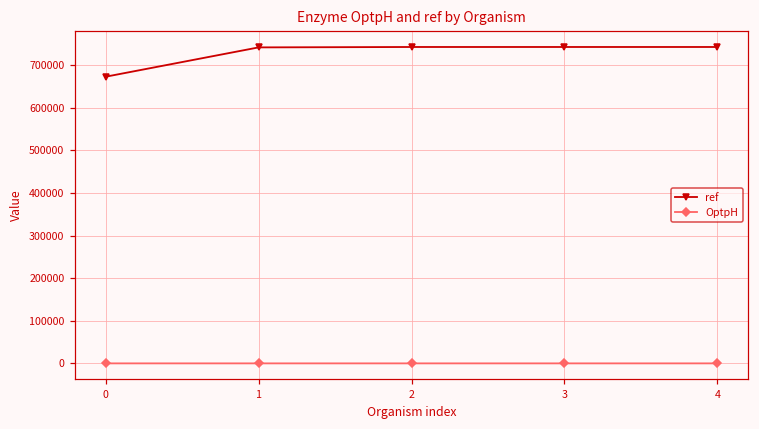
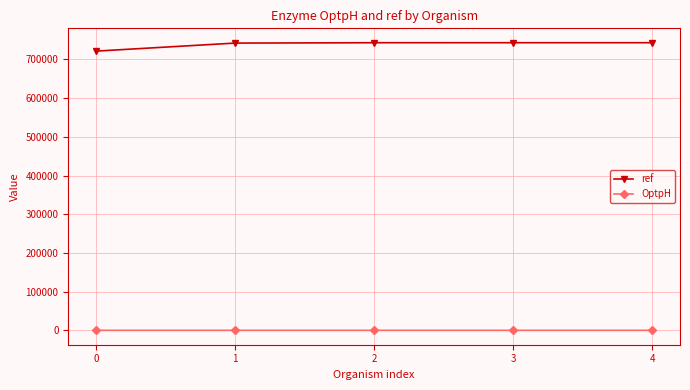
ref, 0: 670000 -> 720000
